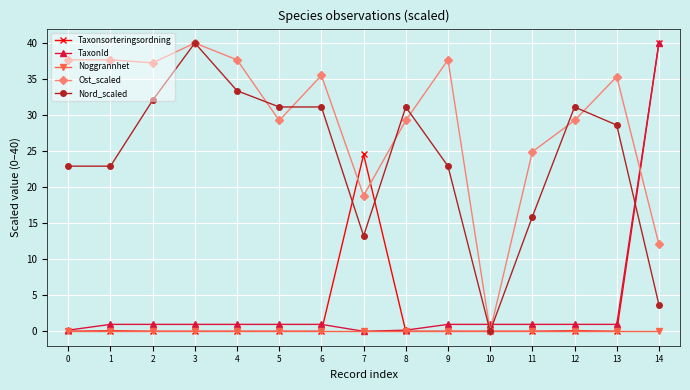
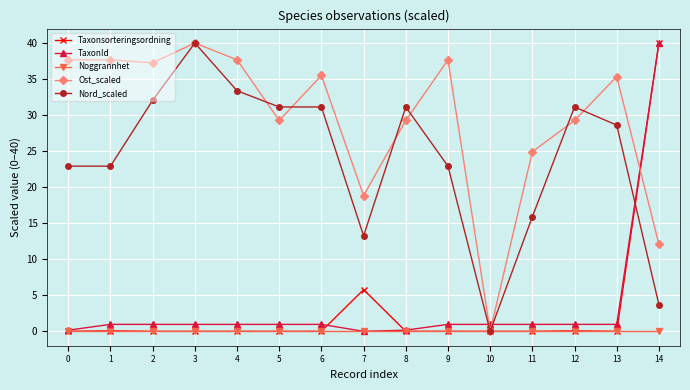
Taxonsorteringsordning, 7: 25 -> 6
